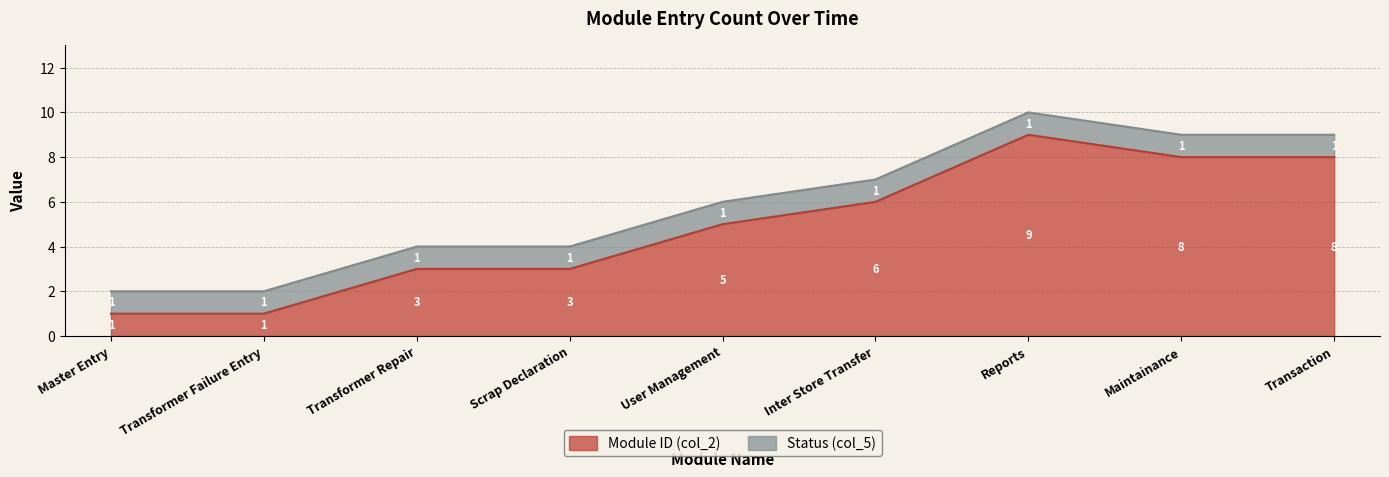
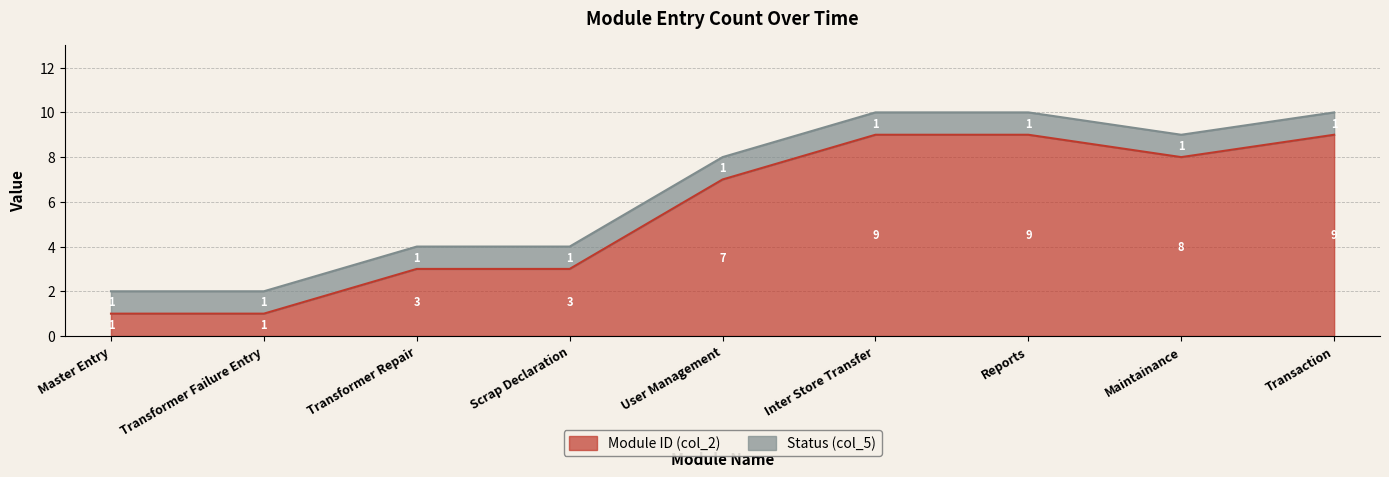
Module ID (col_2), User Management: 5 -> 7
Module ID (col_2), Inter Store Transfer: 6 -> 9
Module ID (col_2), Transaction: 8 -> 9
